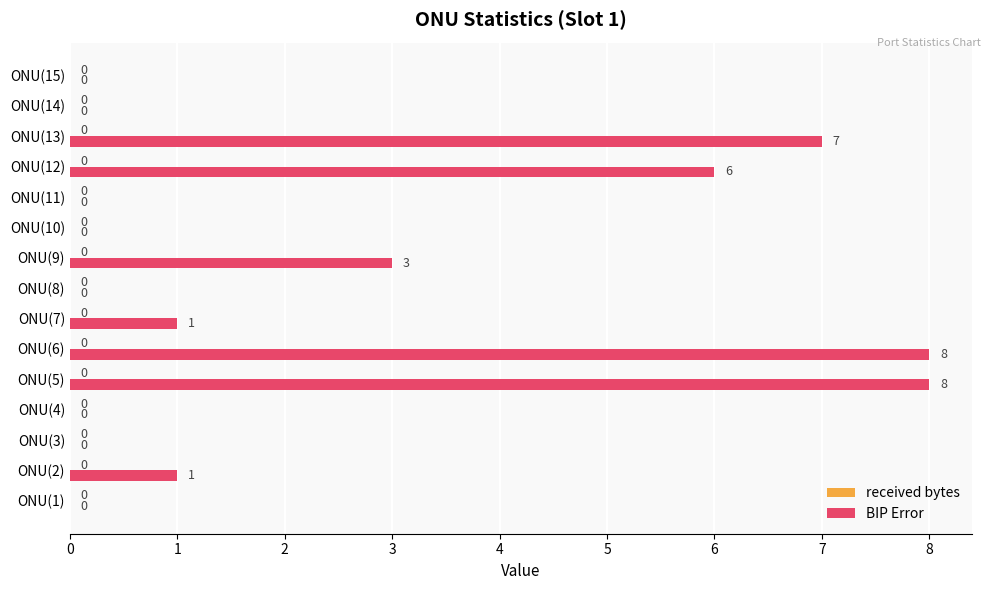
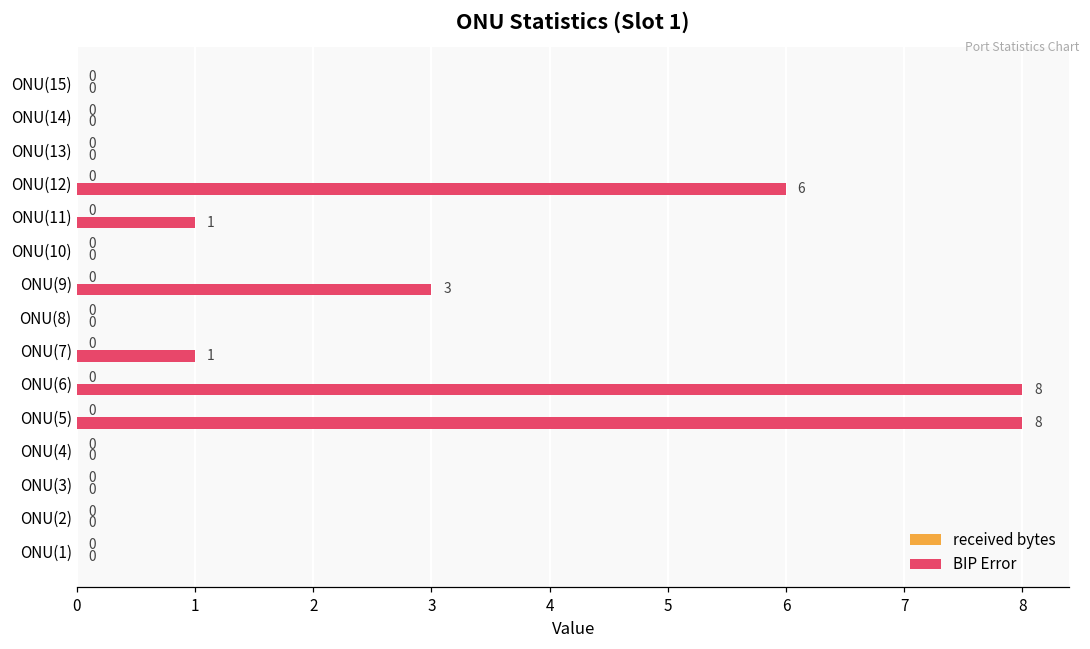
BIP Error, ONU(13): 7 -> 0
BIP Error, ONU(11): 0 -> 1
BIP Error, ONU(2): 1 -> 0
